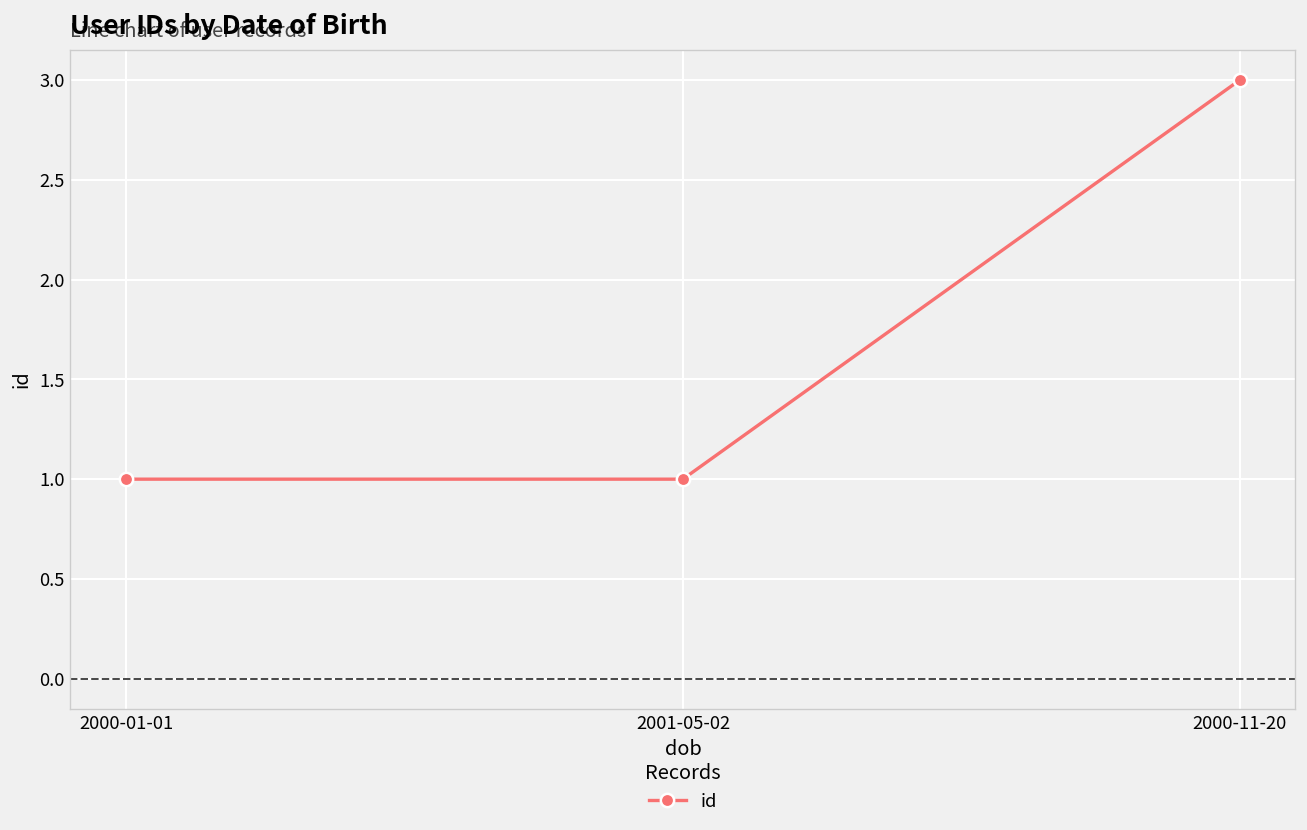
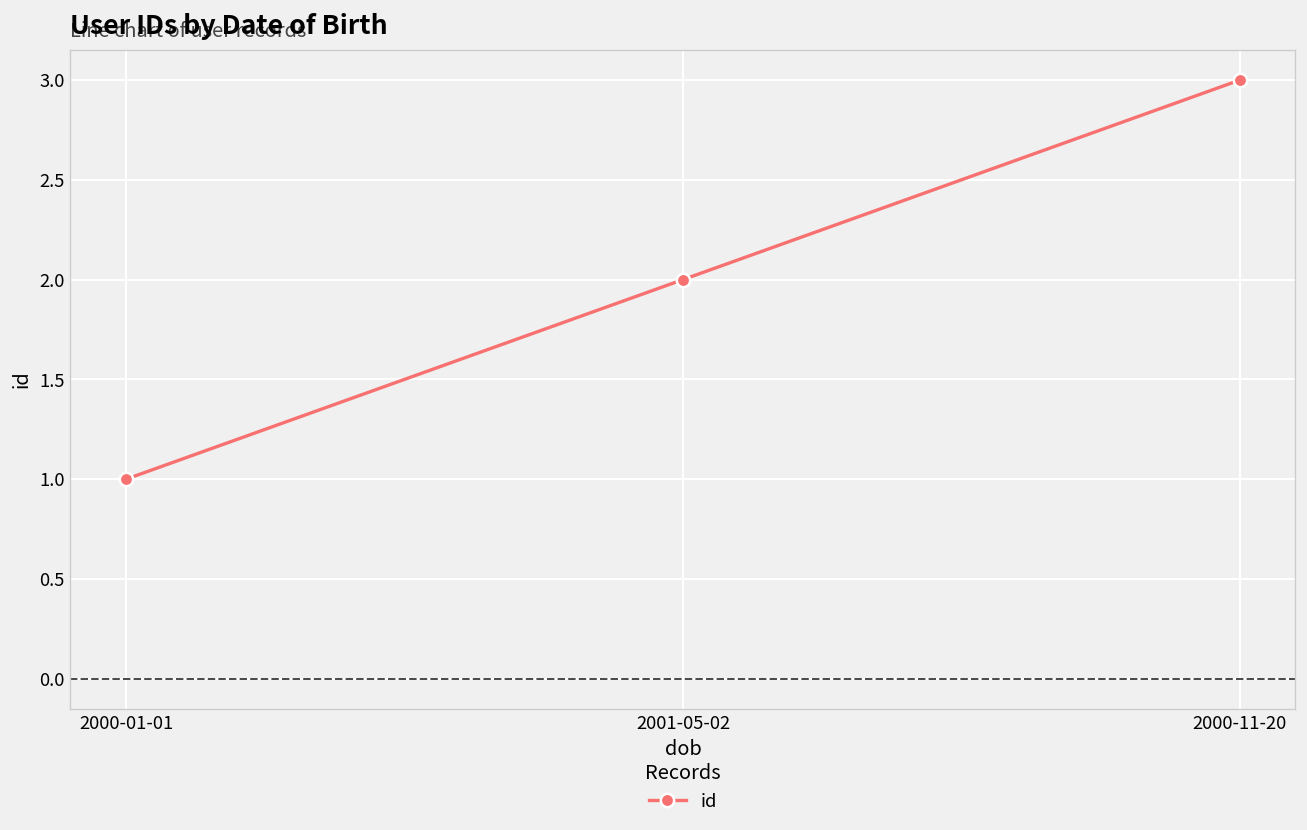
2001-05-02: 1 -> 2
